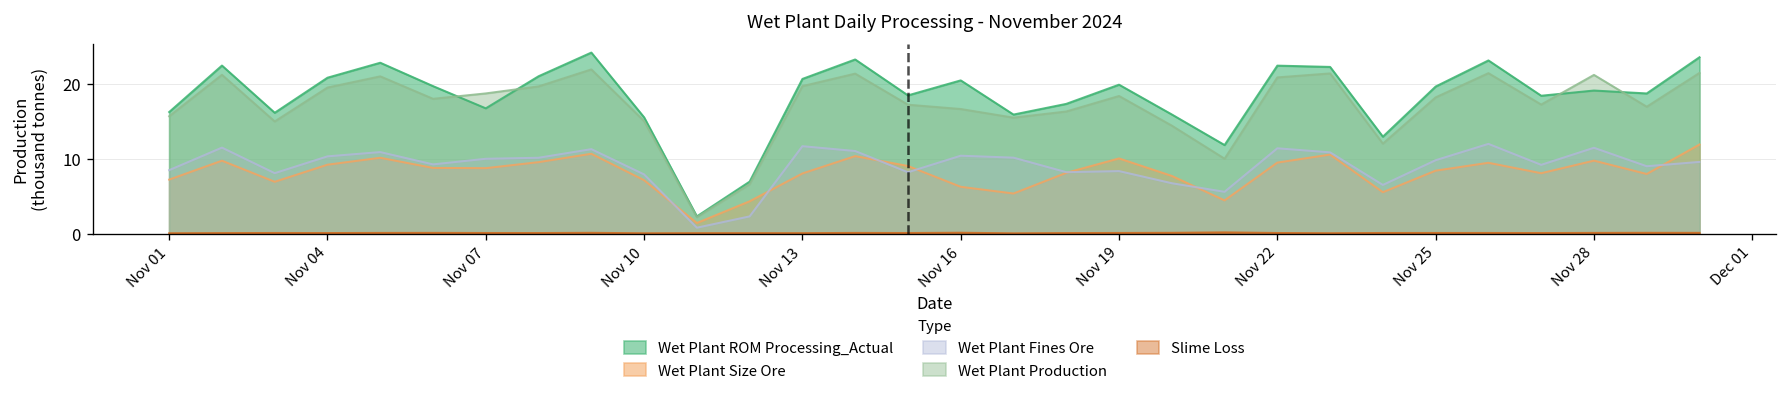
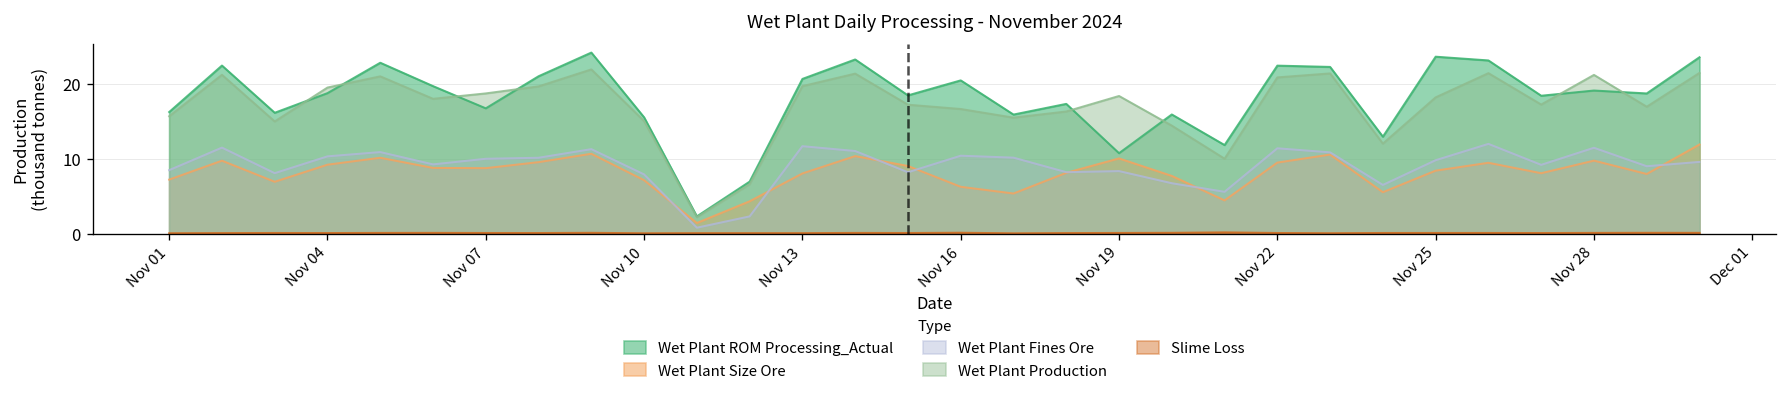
Wet Plant ROM Processing_Actual, Nov 04: 21 -> 19
Wet Plant ROM Processing_Actual, Nov 19: 20 -> 11
Wet Plant ROM Processing_Actual, Nov 25: 20 -> 24
